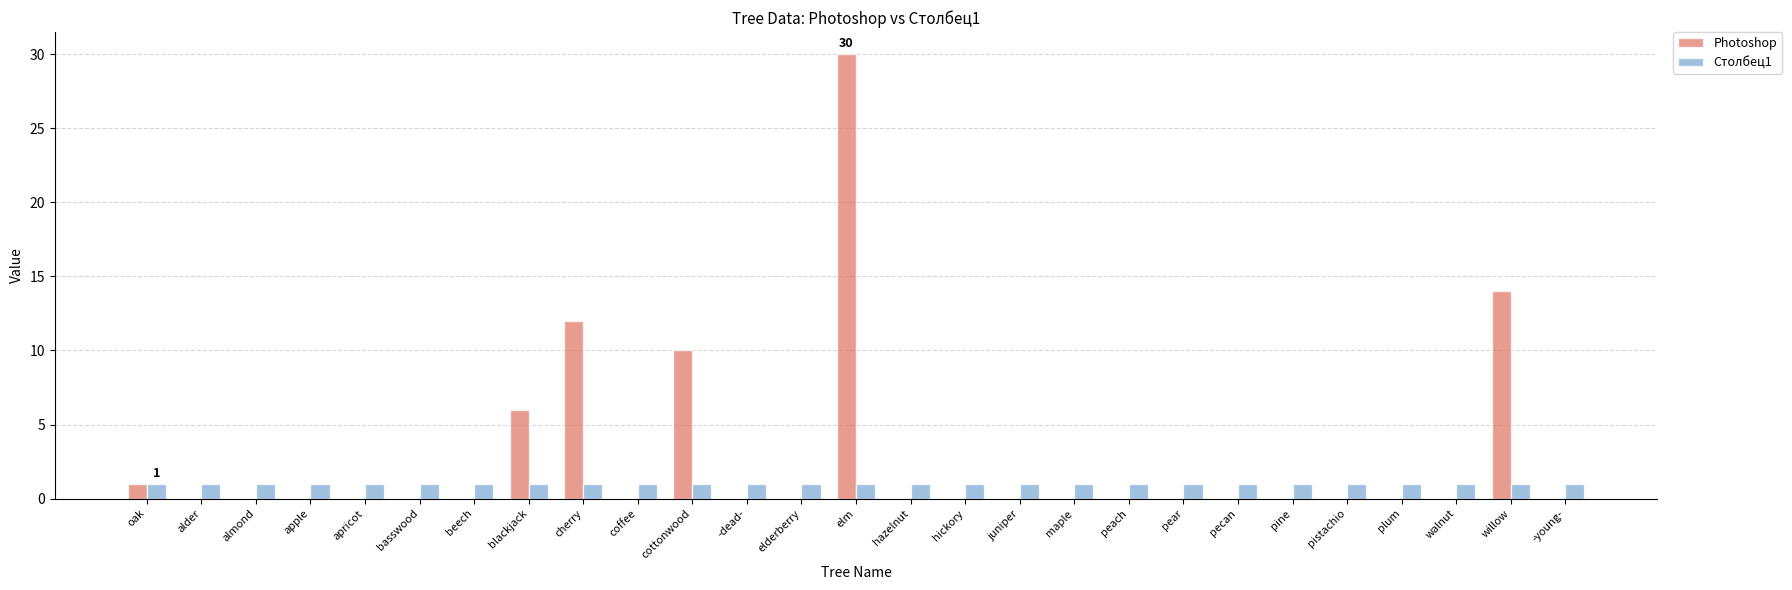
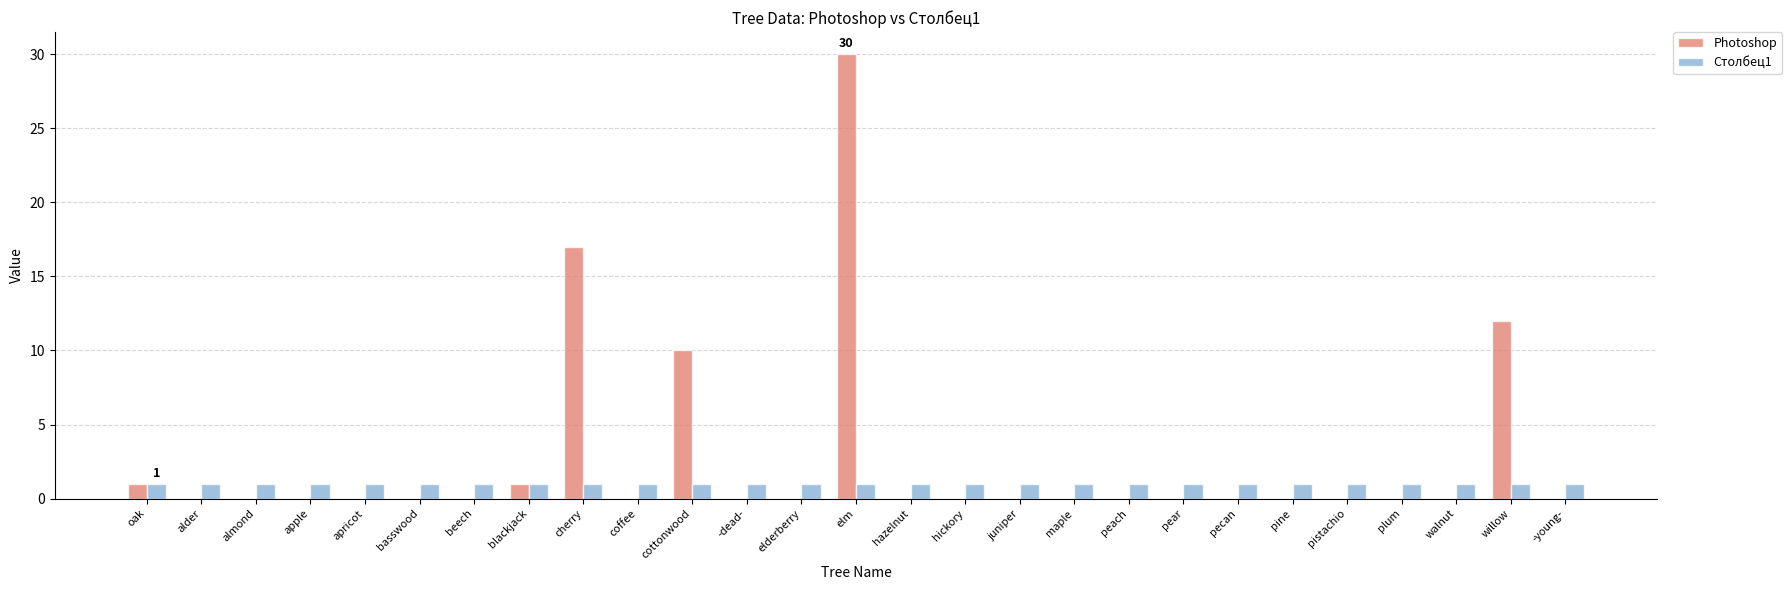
Photoshop, blackjack: 6 -> 1
Photoshop, cherry: 12 -> 17
Photoshop, willow: 14 -> 12
